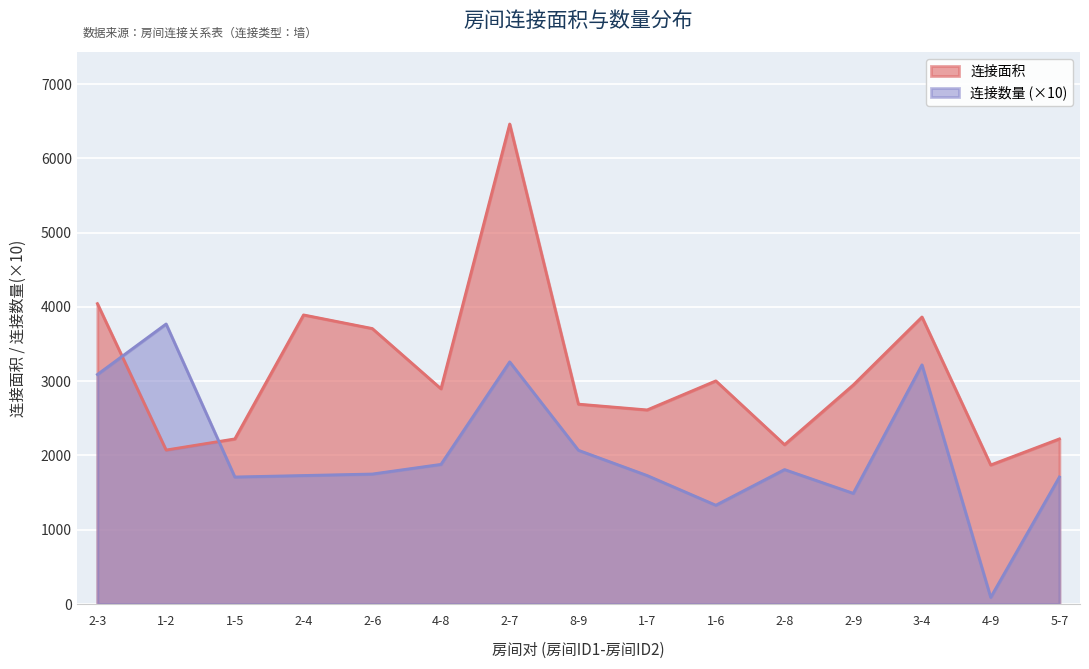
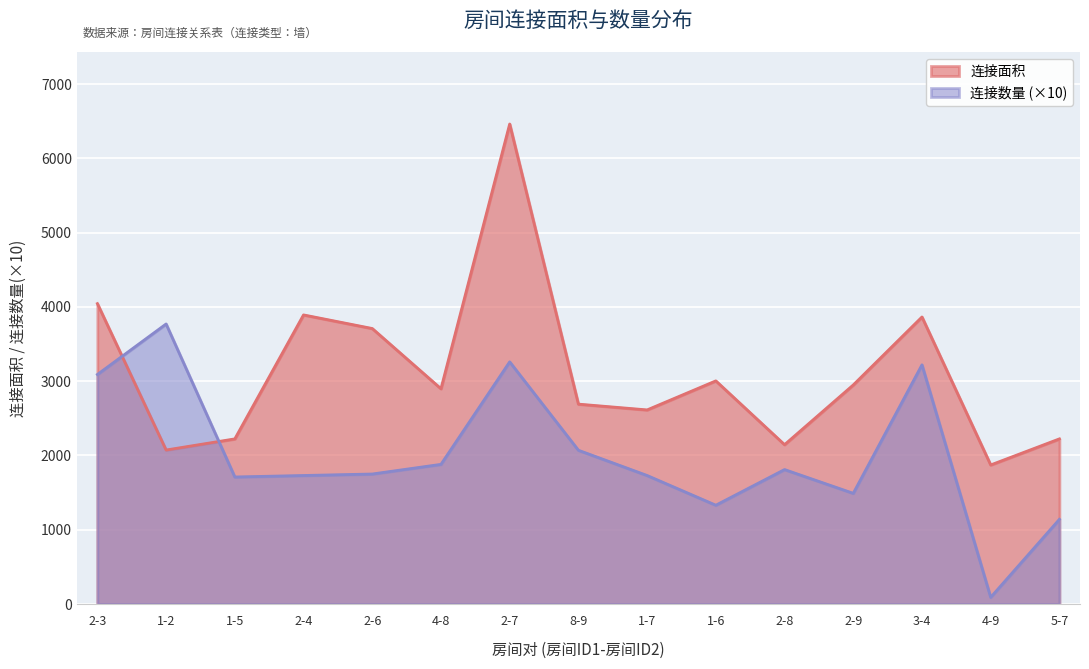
连接数量 (×10), 5-7: 1700 -> 1100
